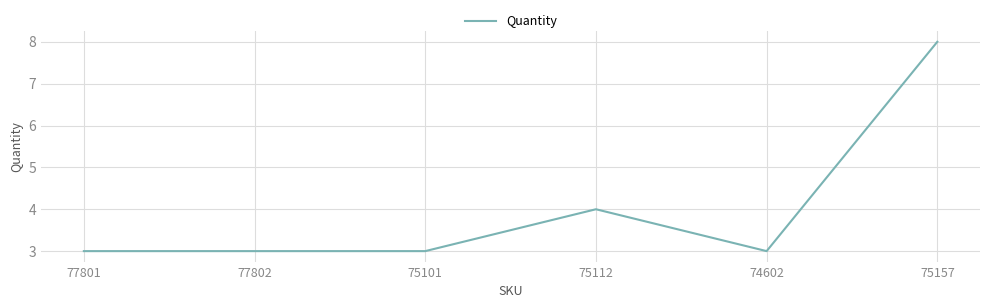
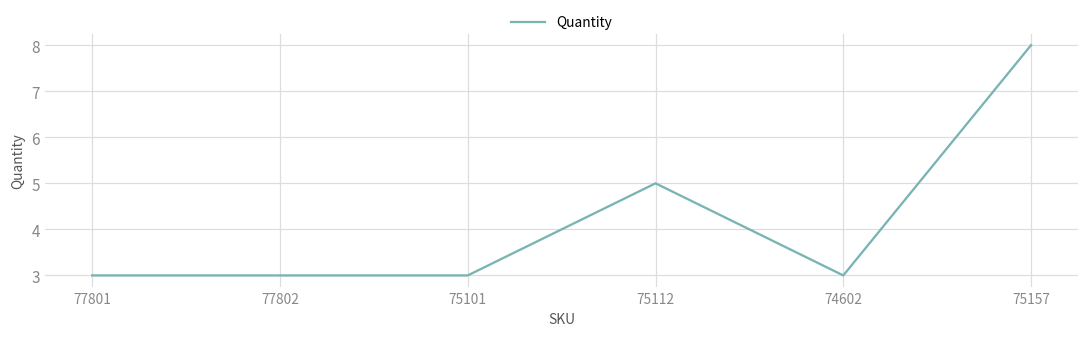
75112: 4 -> 5
